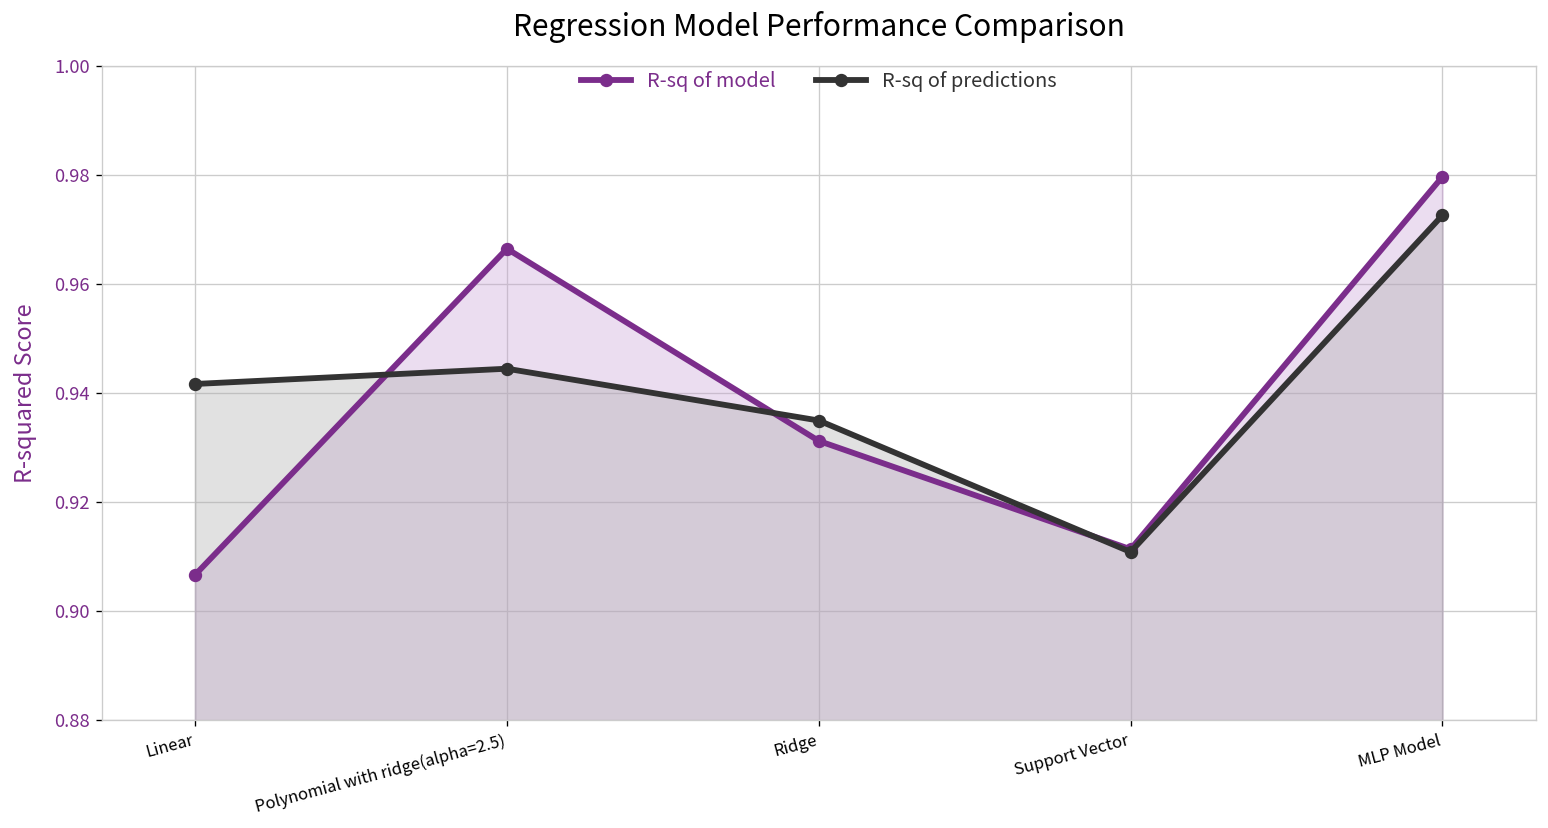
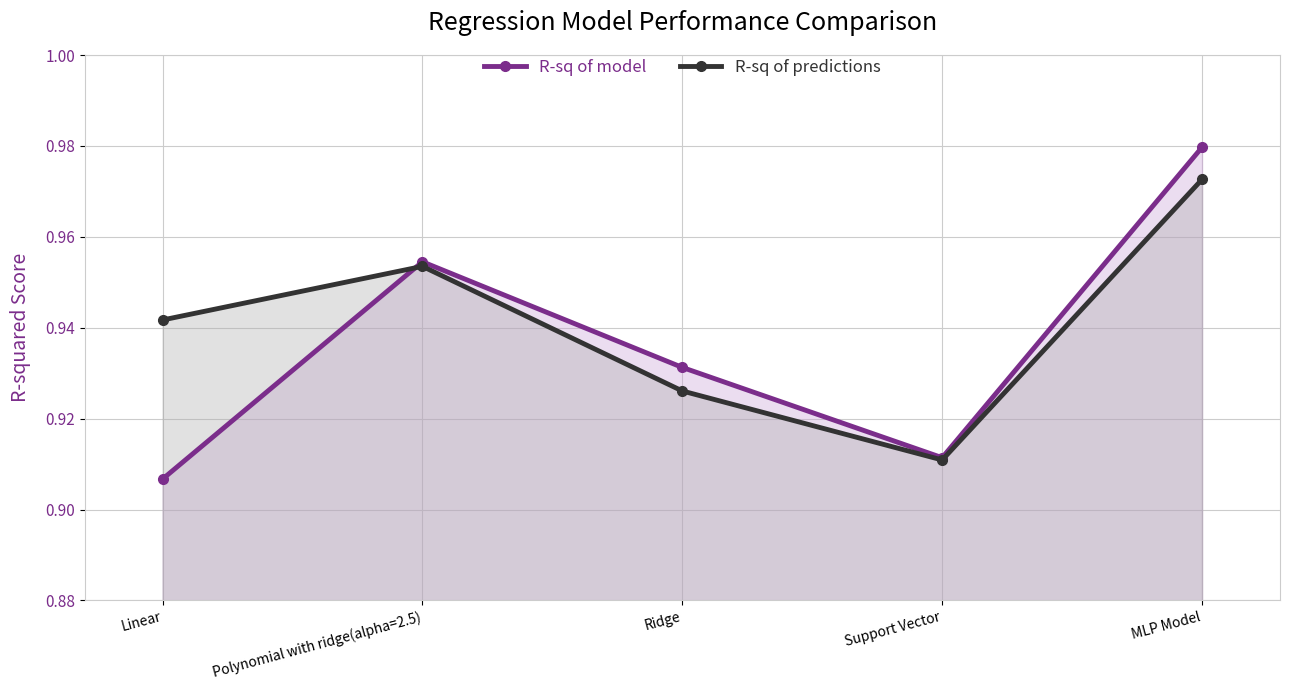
R-sq of model, Polynomial with ridge(alpha=2.5): 0.967 -> 0.955
R-sq of predictions, Polynomial with ridge(alpha=2.5): 0.945 -> 0.954
R-sq of predictions, Ridge: 0.935 -> 0.926
